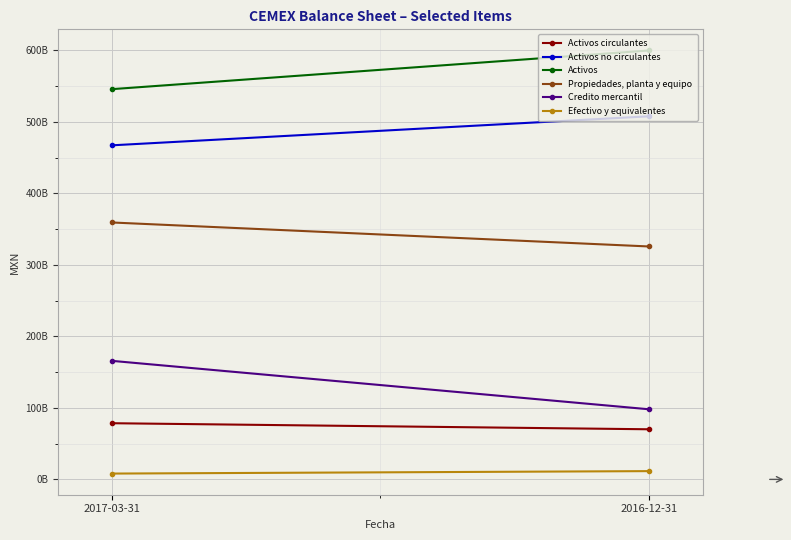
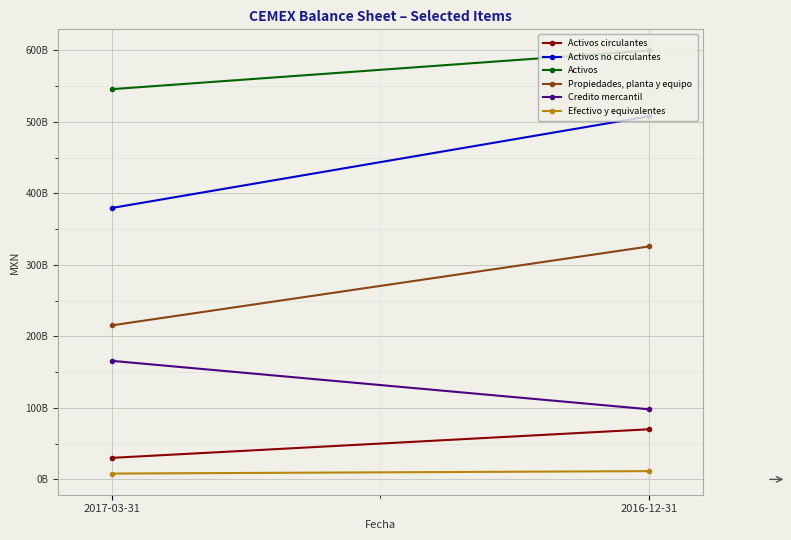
Activos circulantes, 2017-03-31: 80000000000 -> 30000000000
Activos no circulantes, 2017-03-31: 470000000000 -> 380000000000
Propiedades, planta y equipo, 2017-03-31: 360000000000 -> 220000000000
